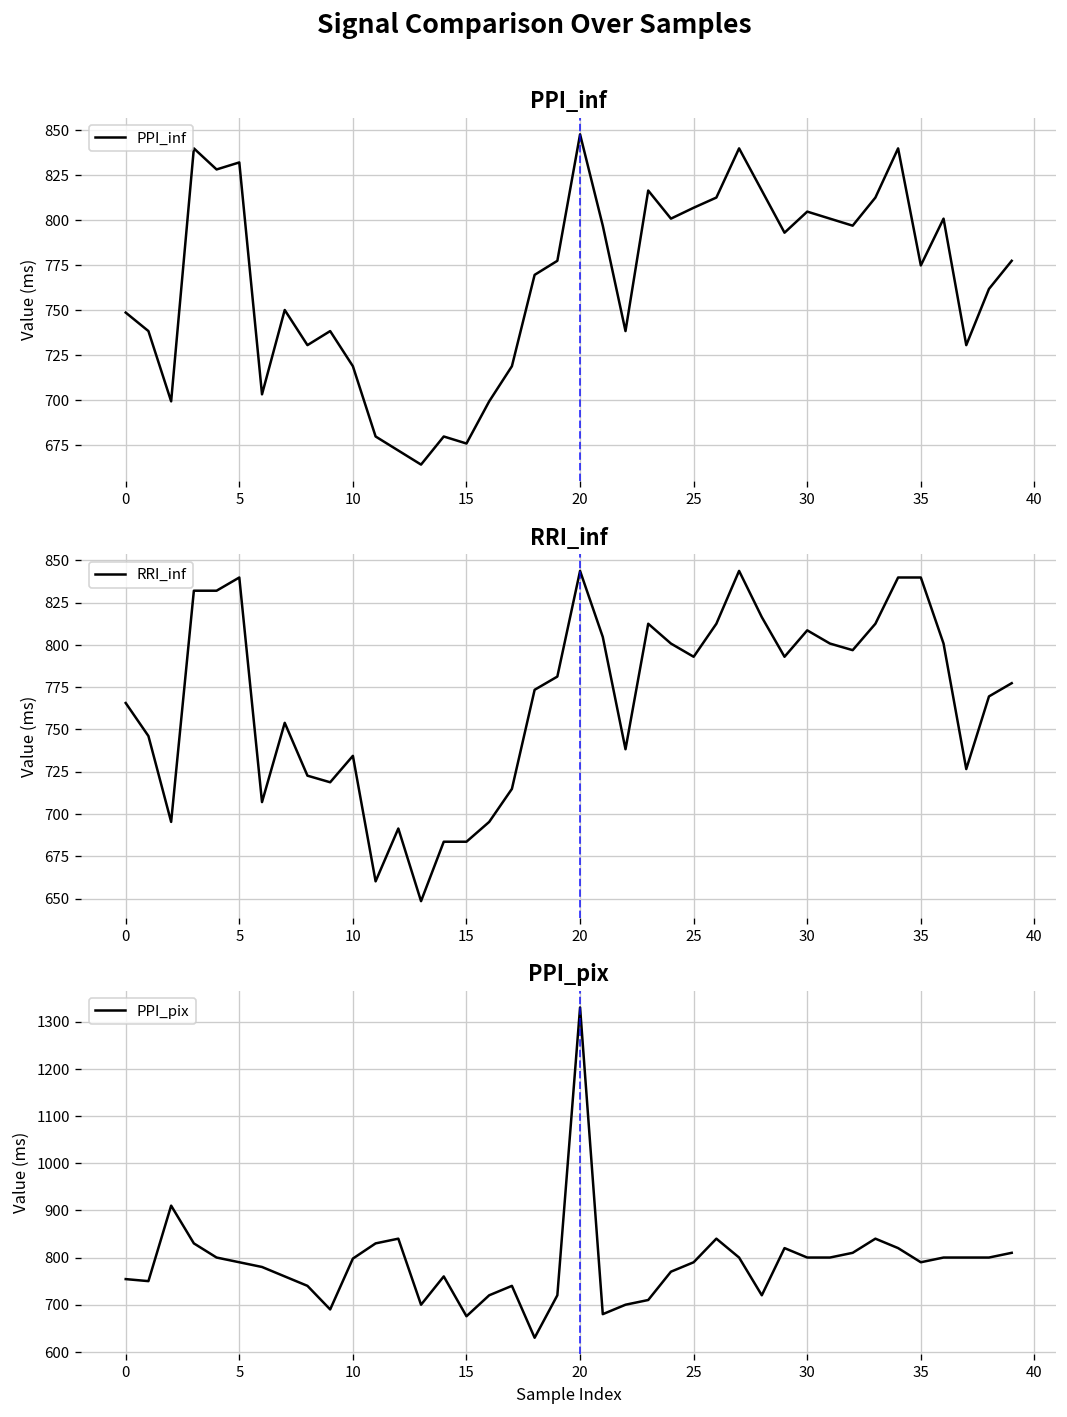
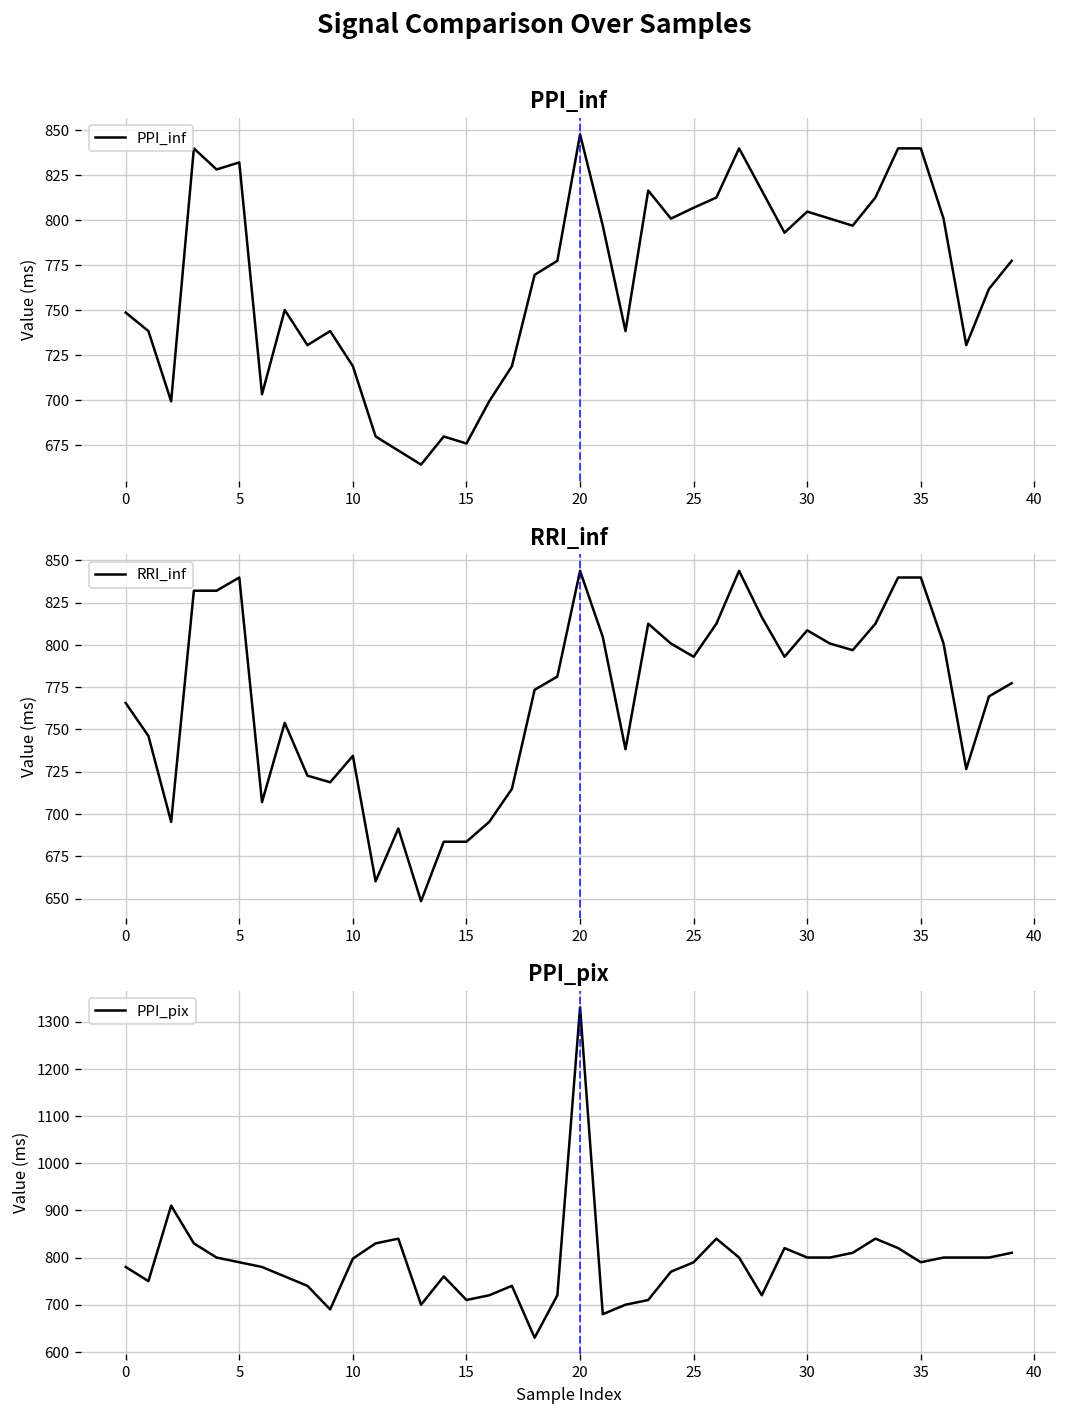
PPI_inf, 35: 775 -> 840
PPI_pix, 0: 750 -> 780
PPI_pix, 15: 680 -> 710
